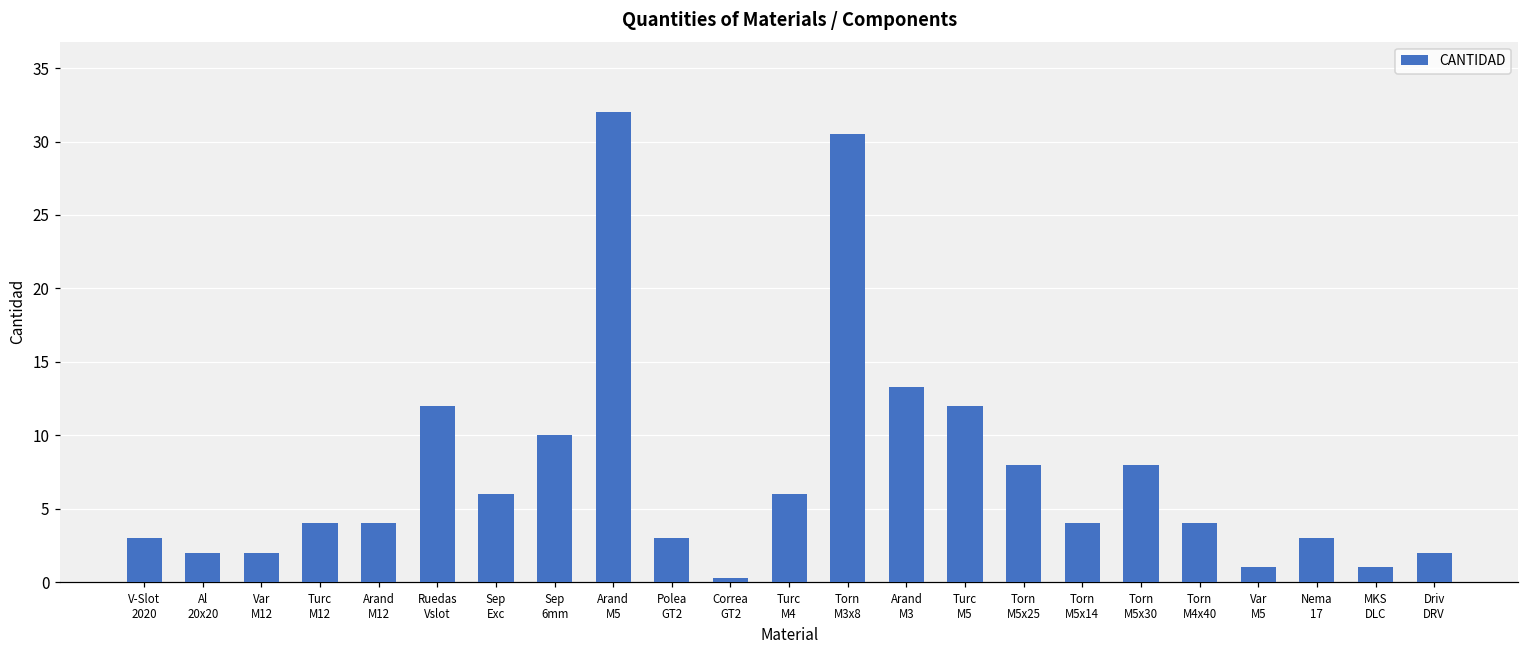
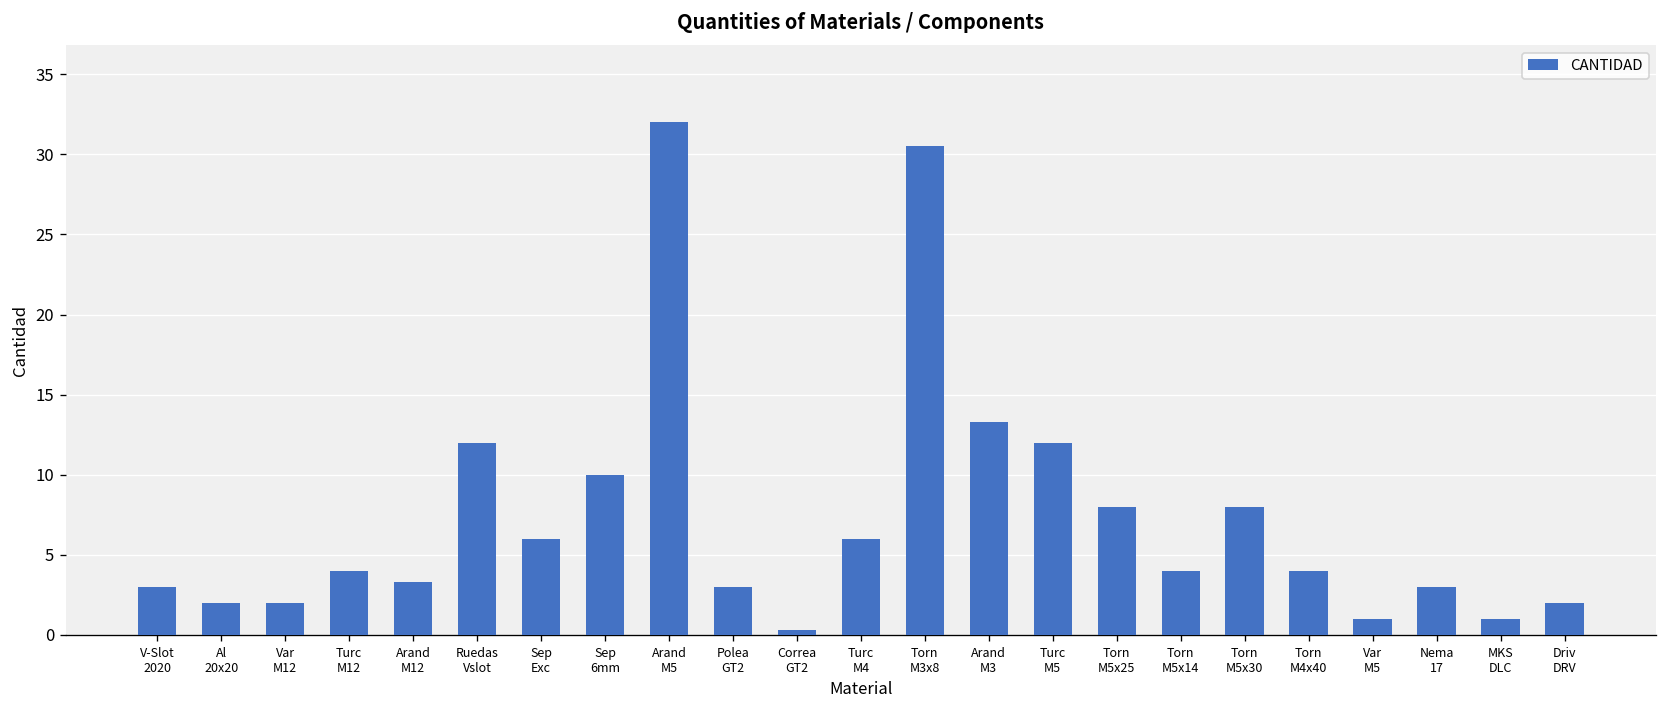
Arand M12: 4.0 -> 3.3
